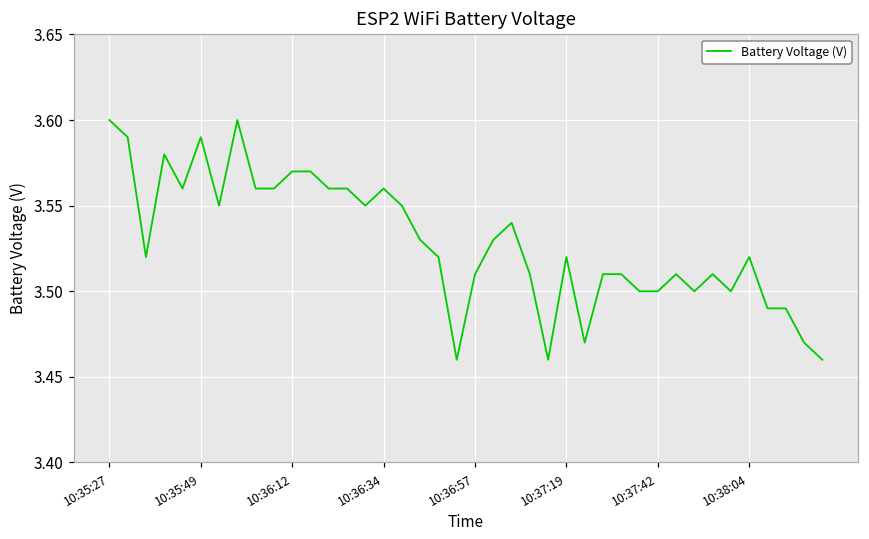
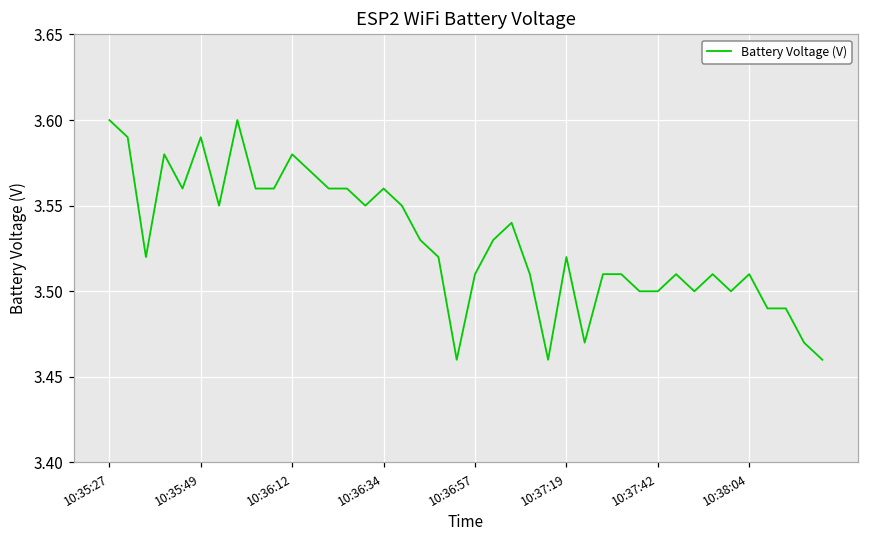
10:36:12: 3.57 -> 3.58
10:38:04: 3.52 -> 3.51
